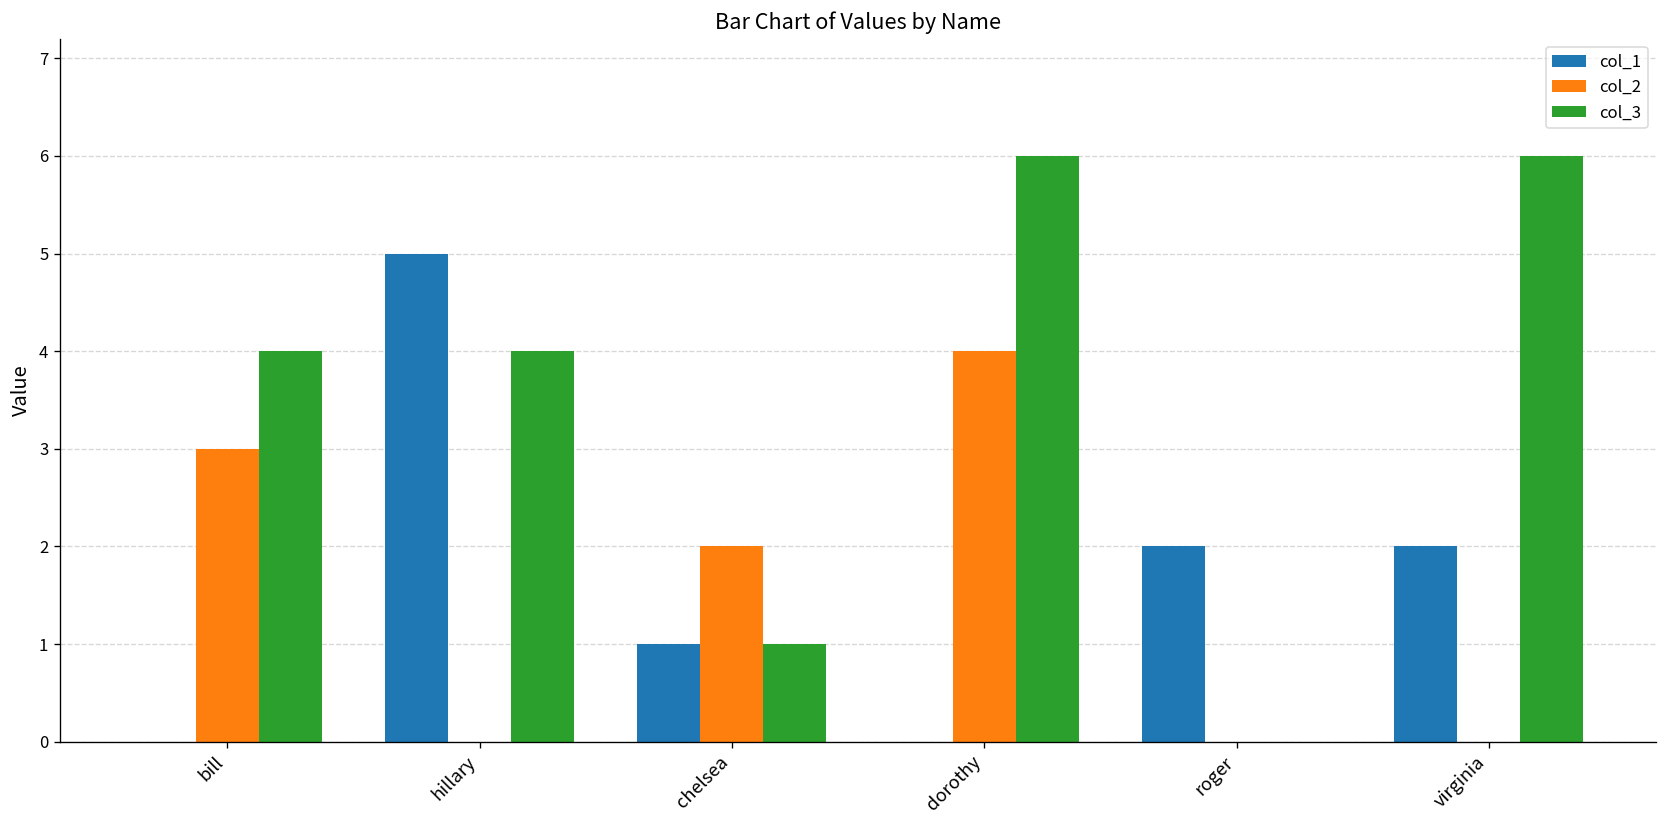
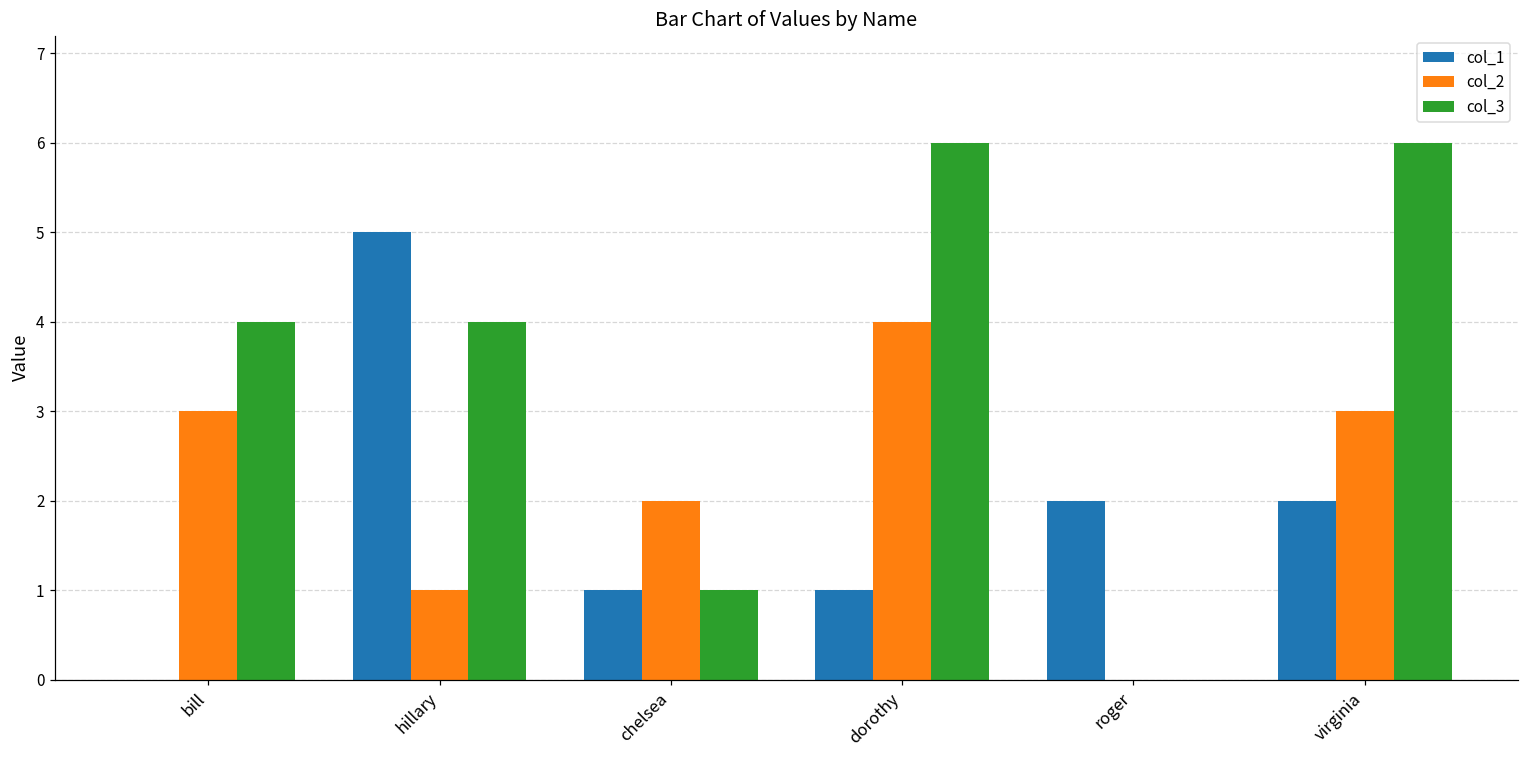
col_2, hillary: 0 -> 1
col_1, dorothy: 0 -> 1
col_2, virginia: 0 -> 3
